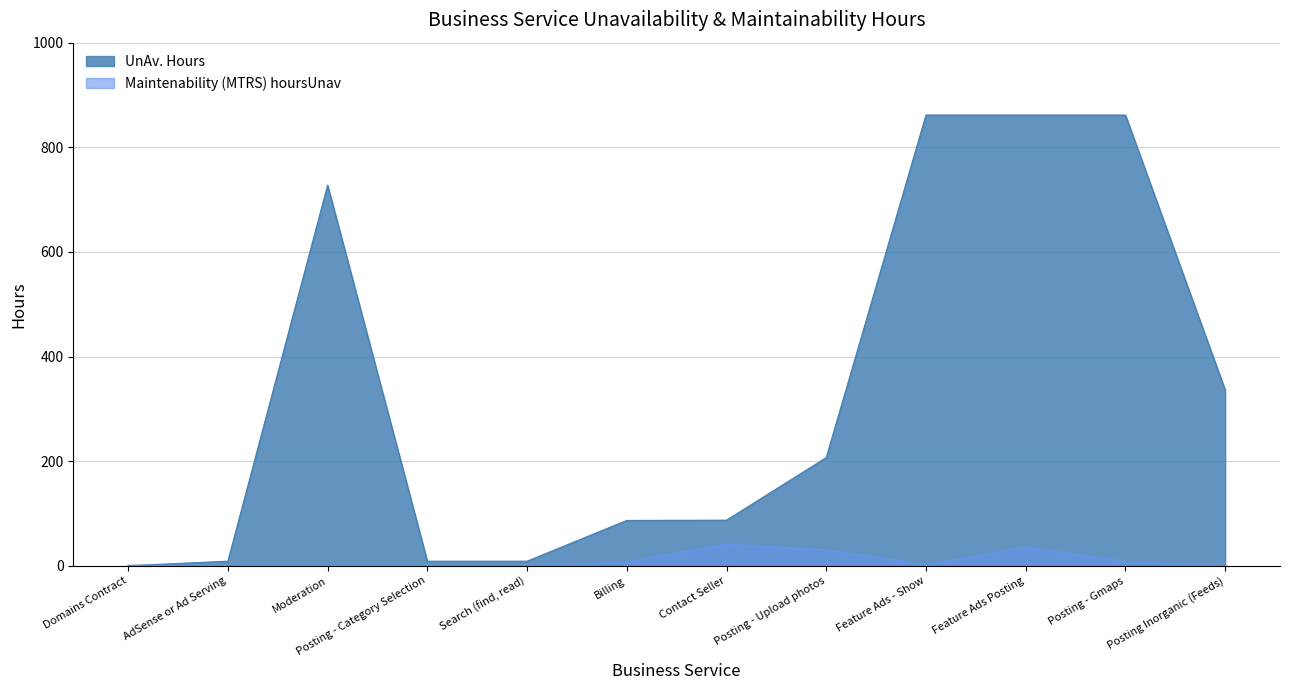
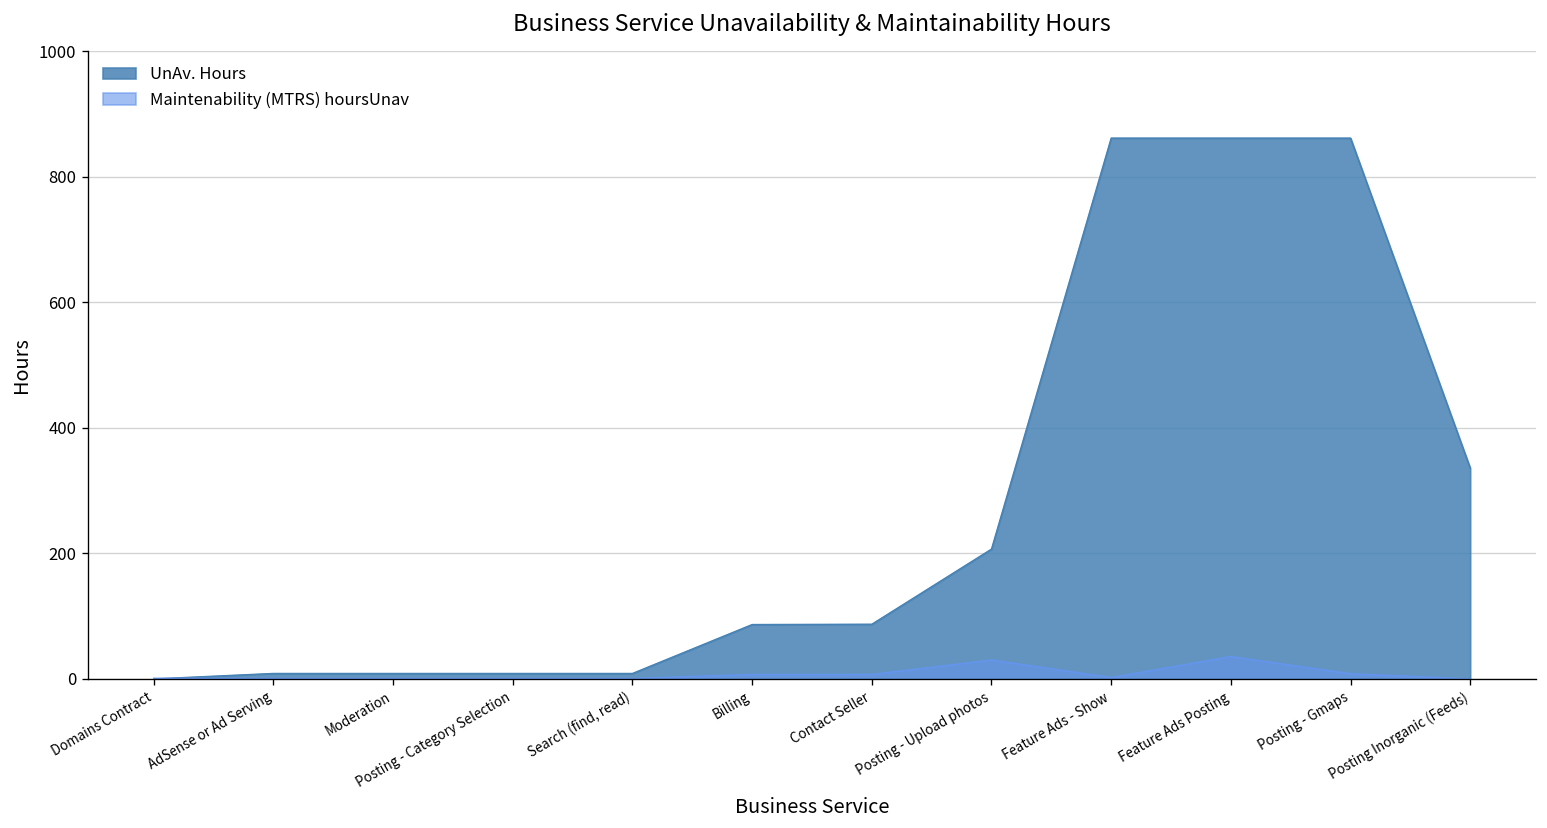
UnAv. Hours, Moderation: 730 -> 10
Maintenability (MTRS) hoursUnav, Contact Seller: 40 -> 10
